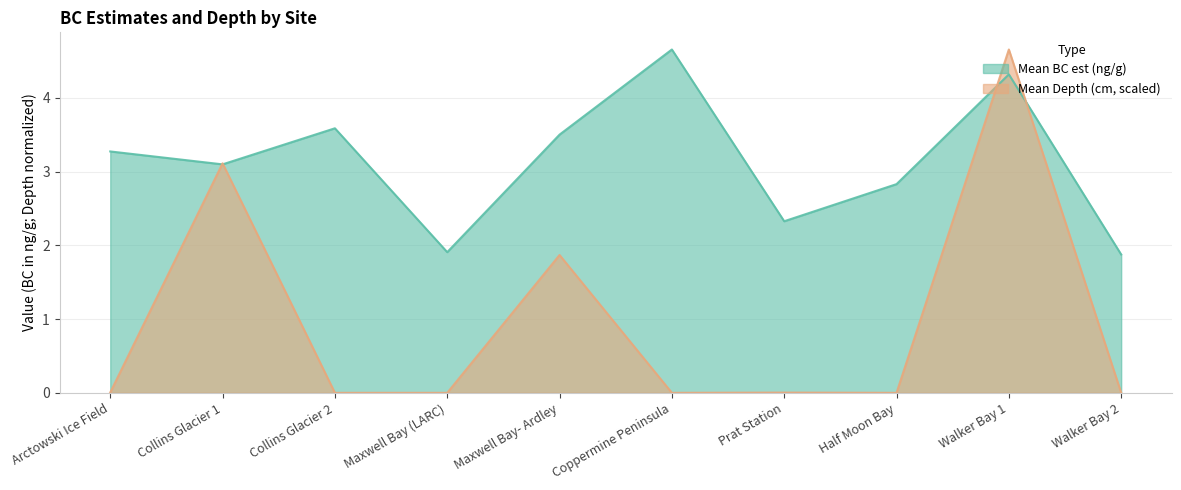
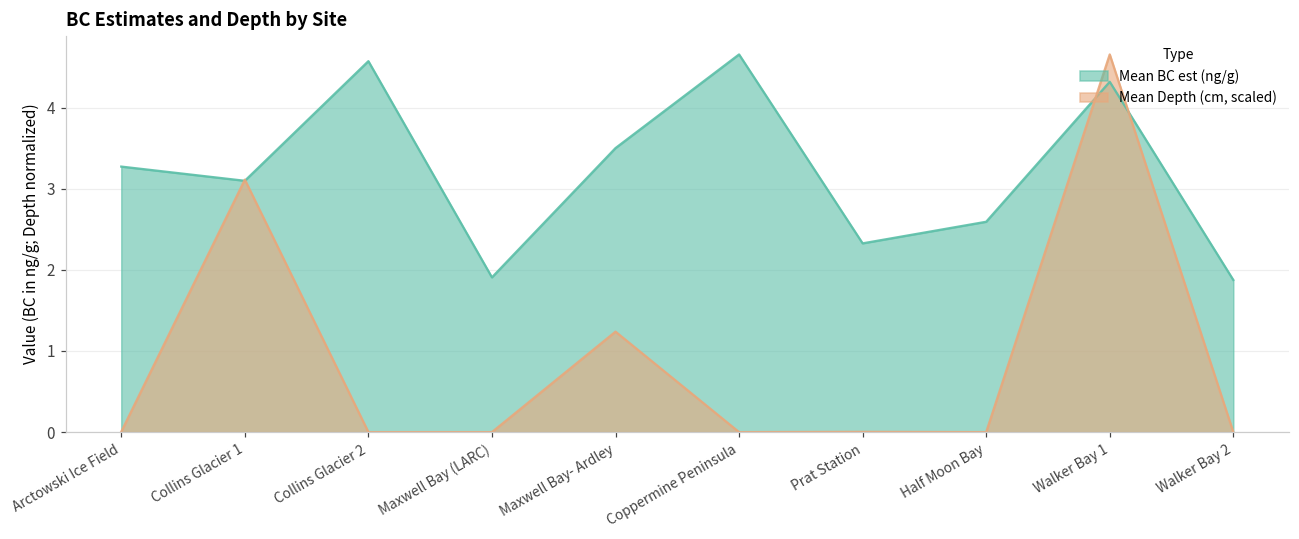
Mean BC est (ng/g), Collins Glacier 2: 3.6 -> 4.6
Mean Depth (cm, scaled), Maxwell Bay- Ardley: 1.9 -> 1.2
Mean BC est (ng/g), Half Moon Bay: 2.8 -> 2.6
